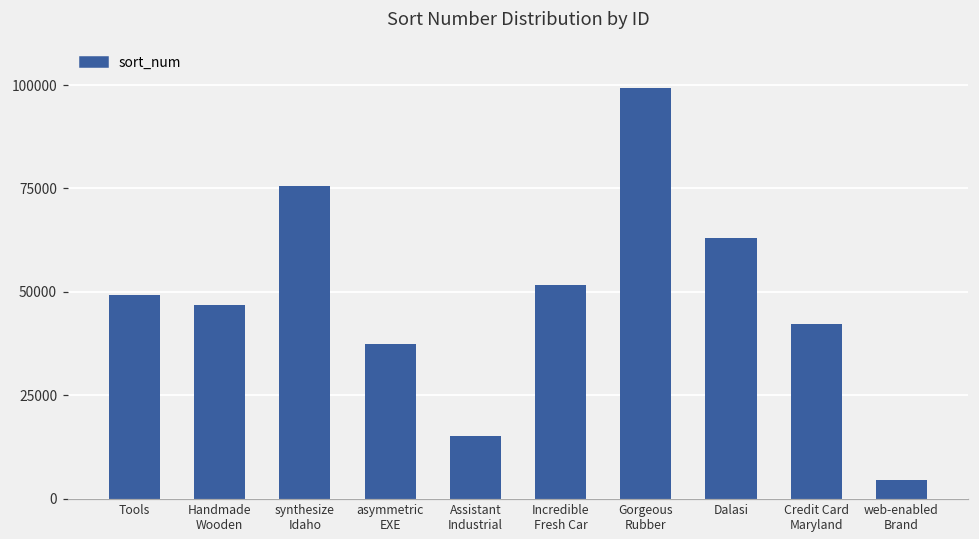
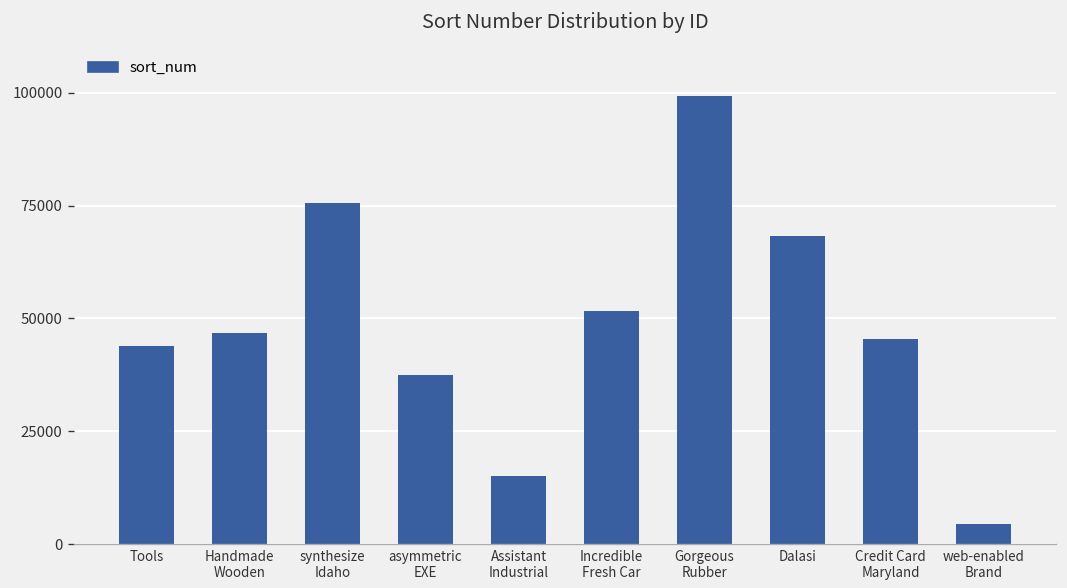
Tools: 49000 -> 44000
Dalasi: 63000 -> 68000
Credit Card Maryland: 42000 -> 45000
